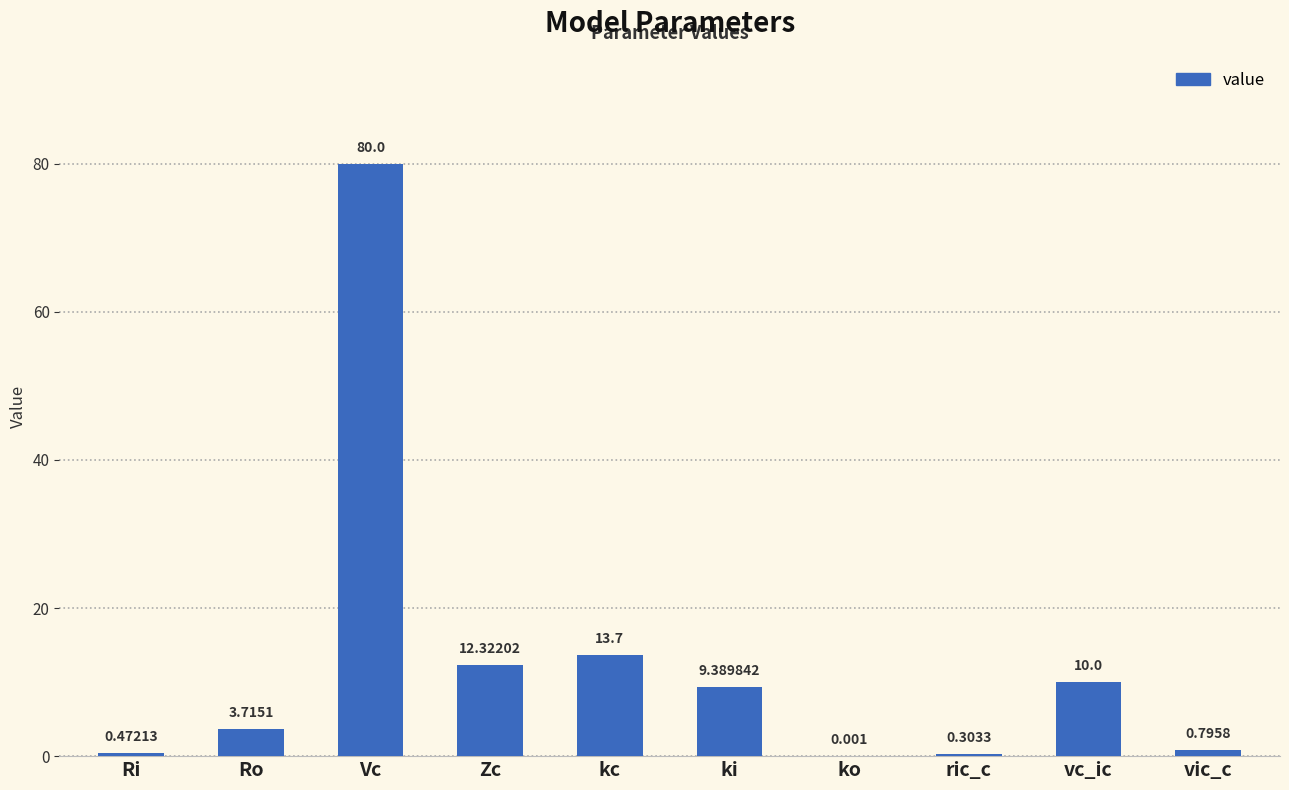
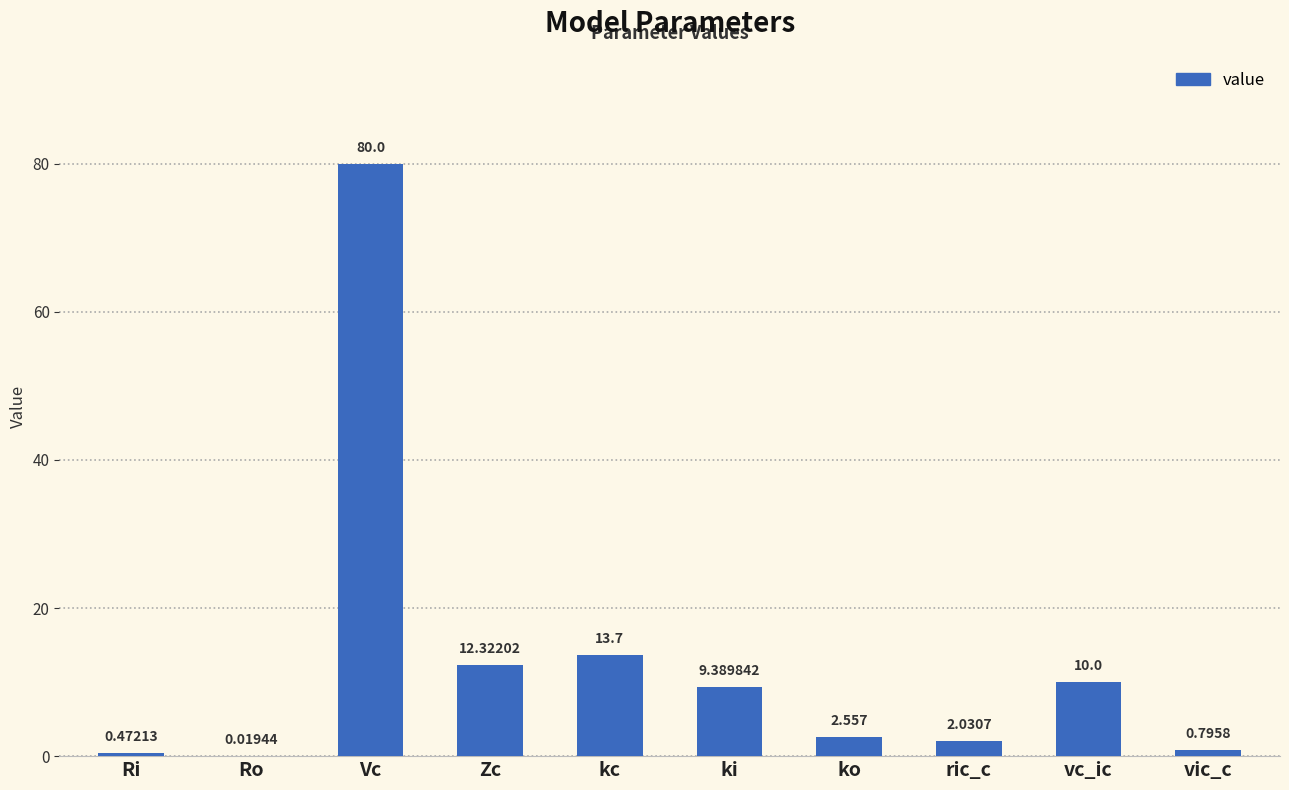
Ro: 3.7151 -> 0.01944
ko: 0.001 -> 2.557
ric_c: 0.3033 -> 2.0307
